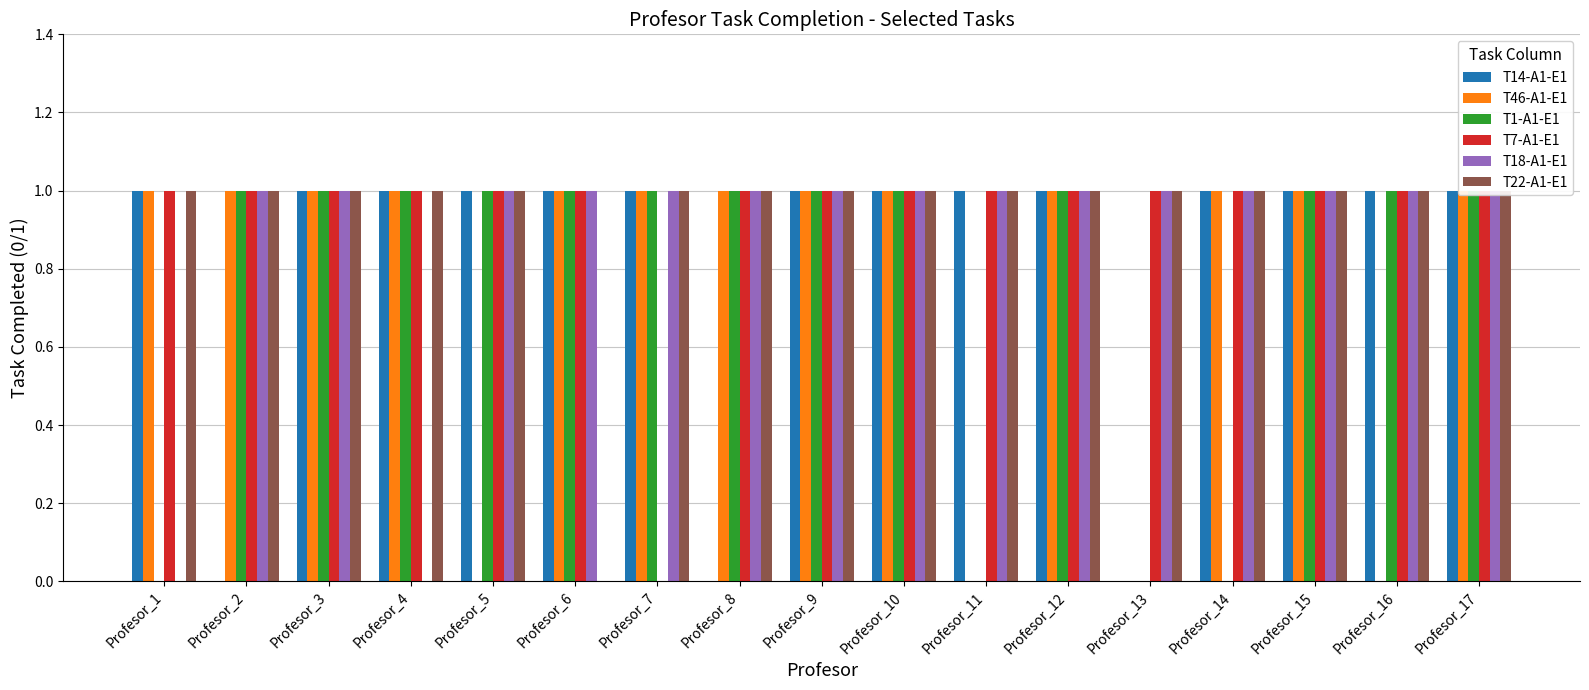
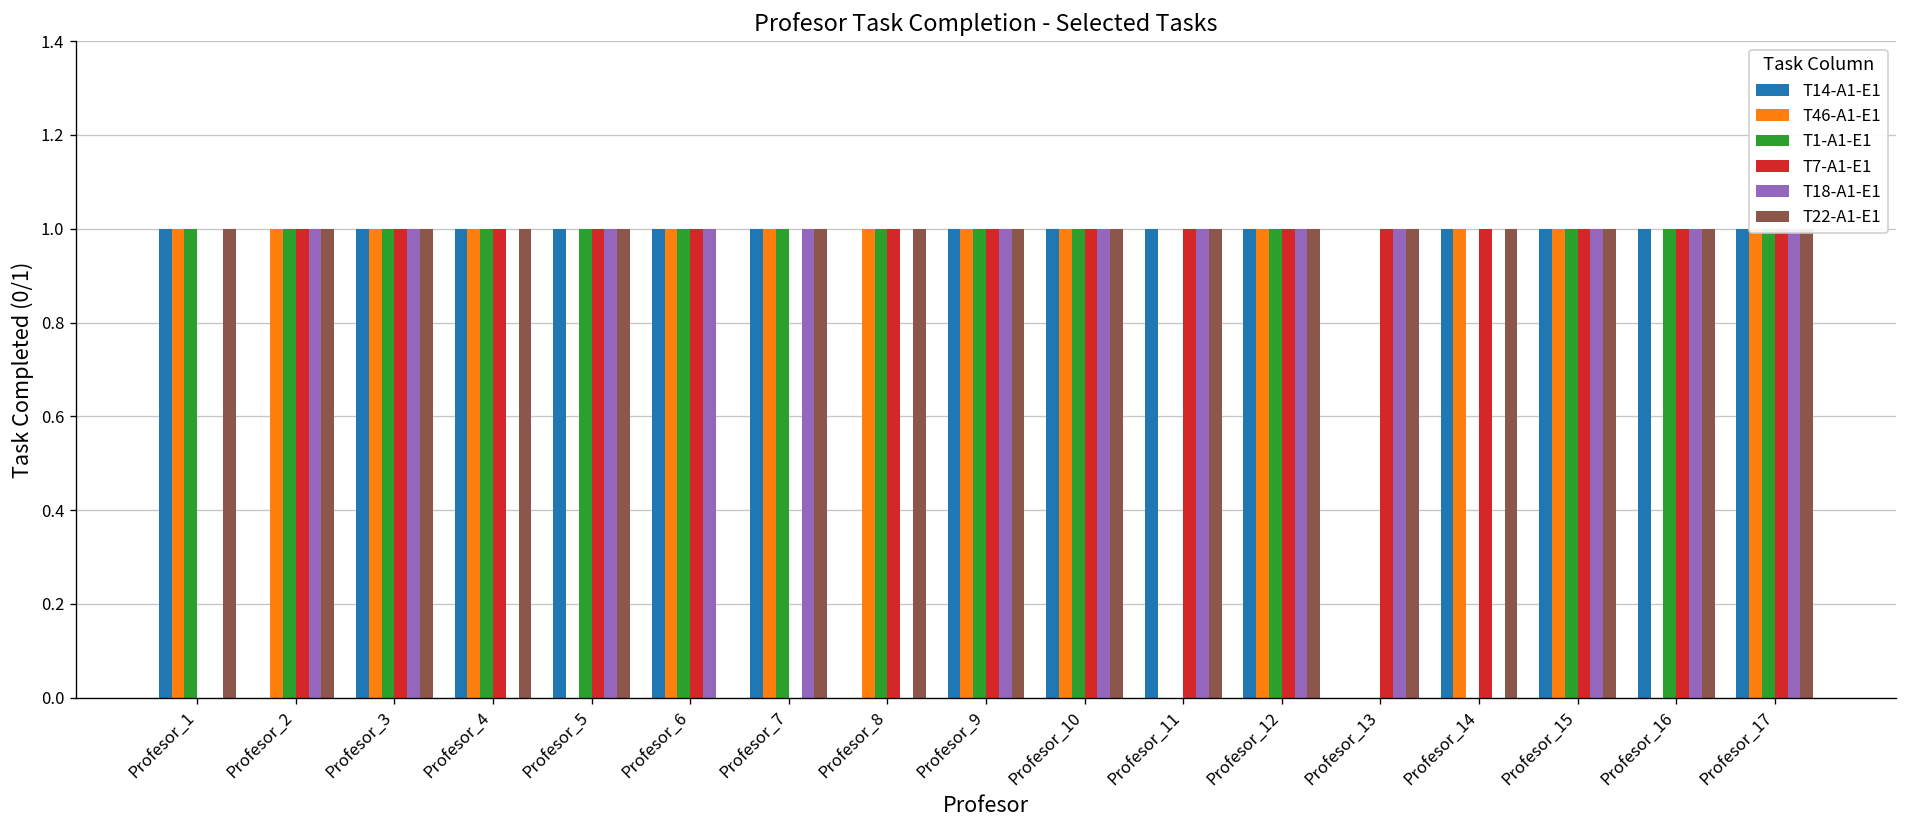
T1-A1-E1, Profesor_1: 0 -> 1
T7-A1-E1, Profesor_1: 1 -> 0
T18-A1-E1, Profesor_8: 1 -> 0
T18-A1-E1, Profesor_14: 1 -> 0
